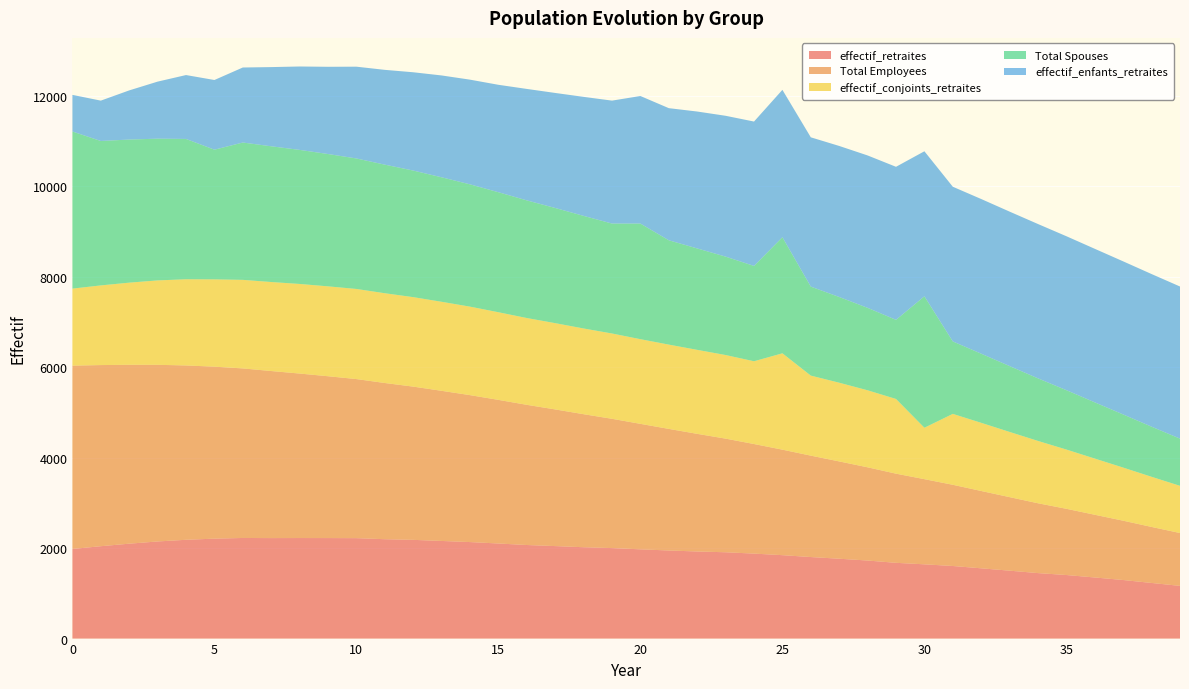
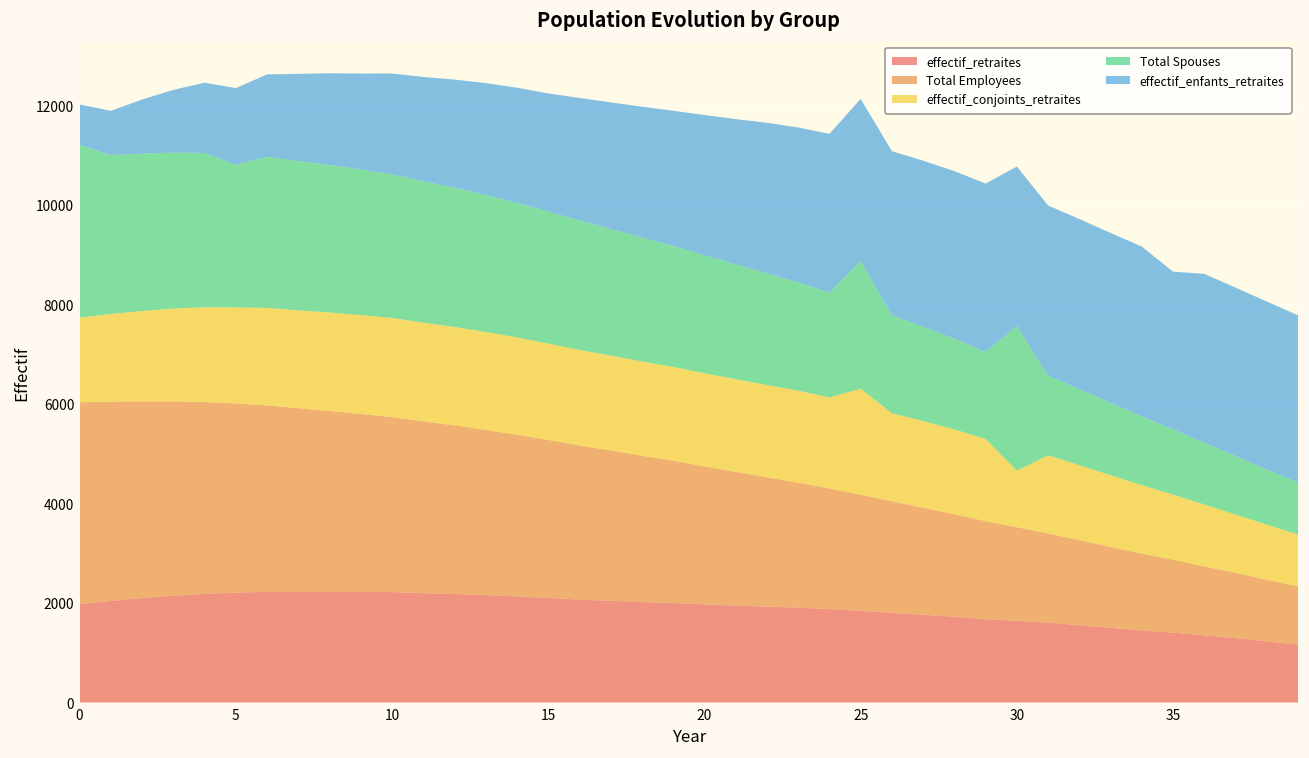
Total Spouses, 20: 2600 -> 2400
effectif_enfants_retraites, 35: 3400 -> 3200
